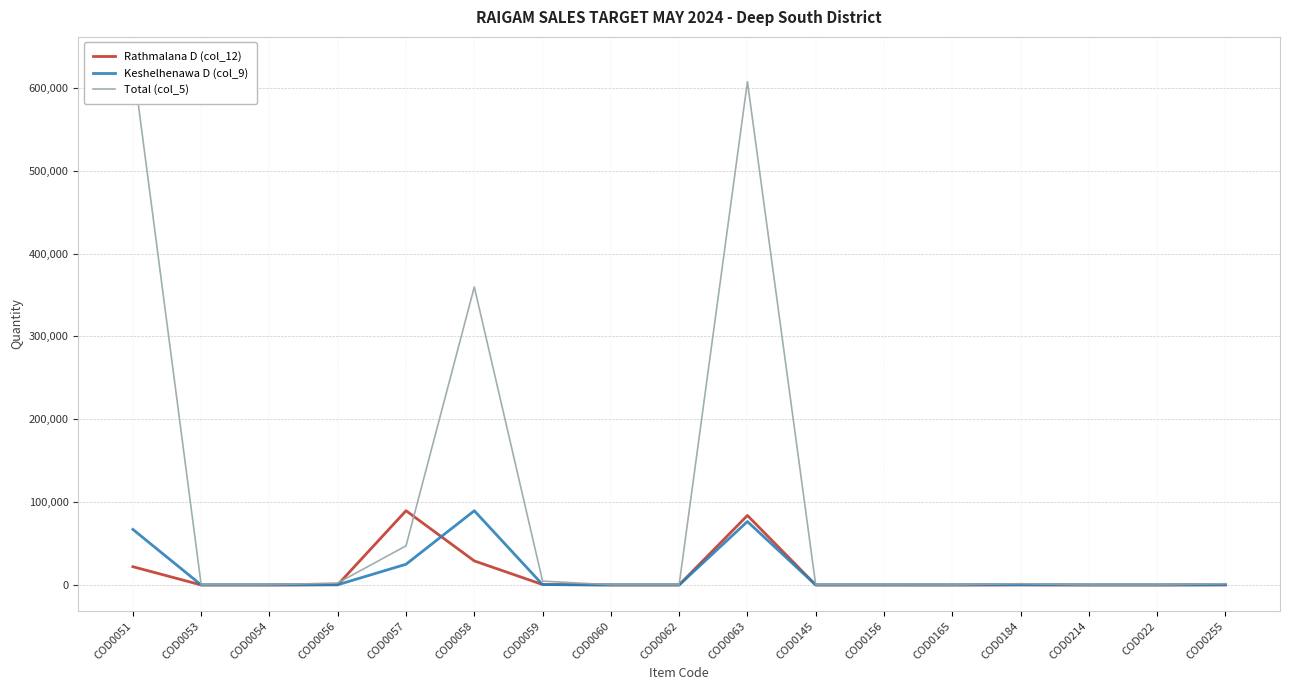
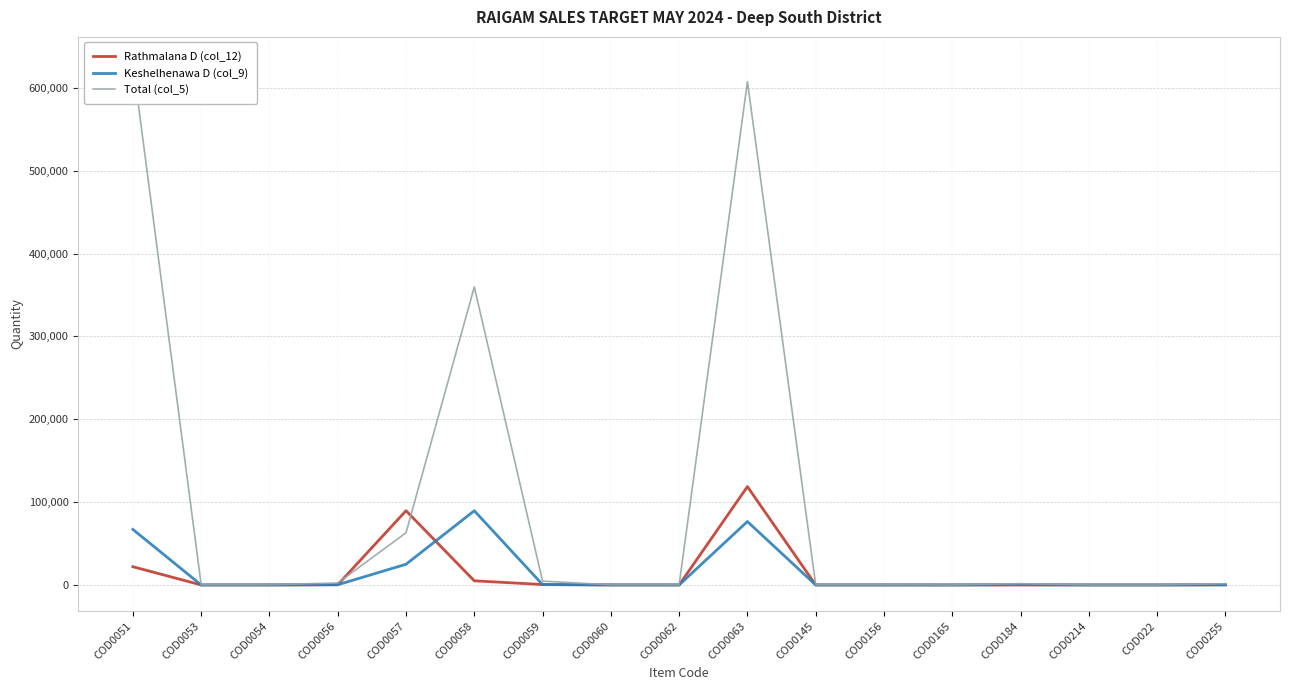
Total (col_5), COD0057: 50,000 -> 60,000
Rathmalana D (col_12), COD0058: 30,000 -> 10,000
Rathmalana D (col_12), COD0063: 80,000 -> 120,000
